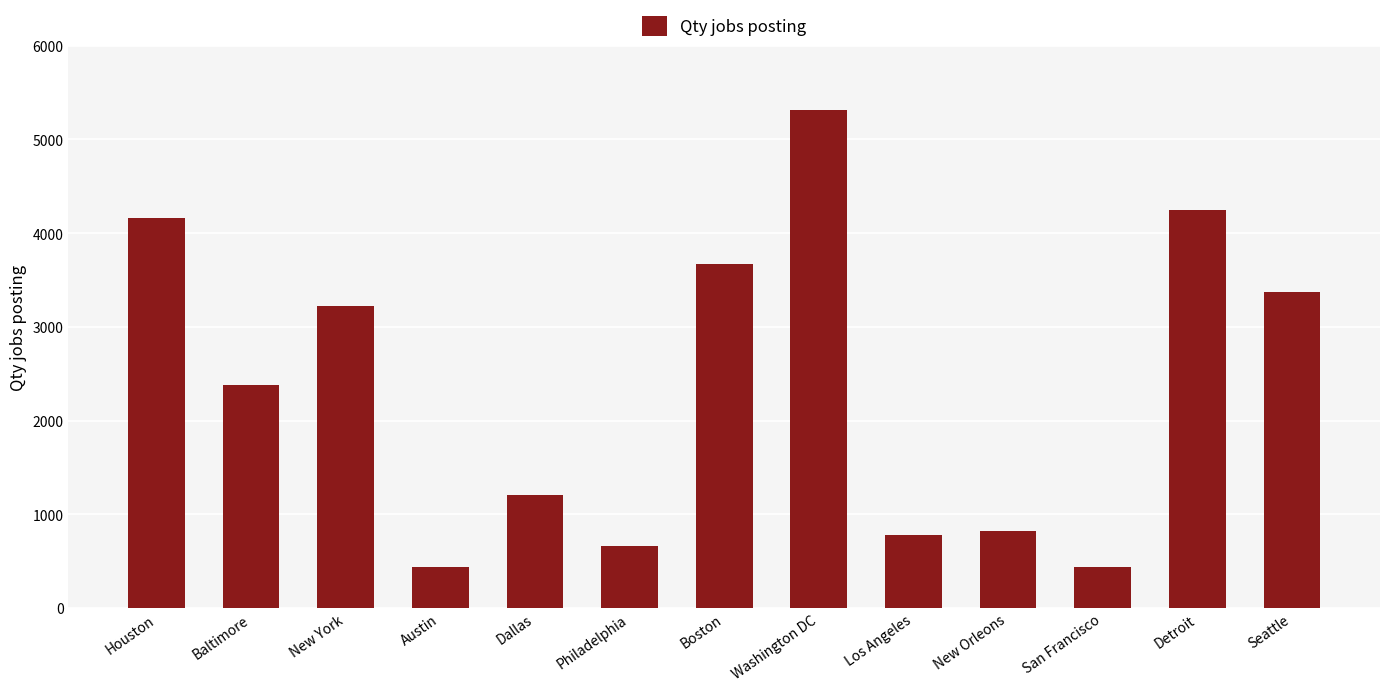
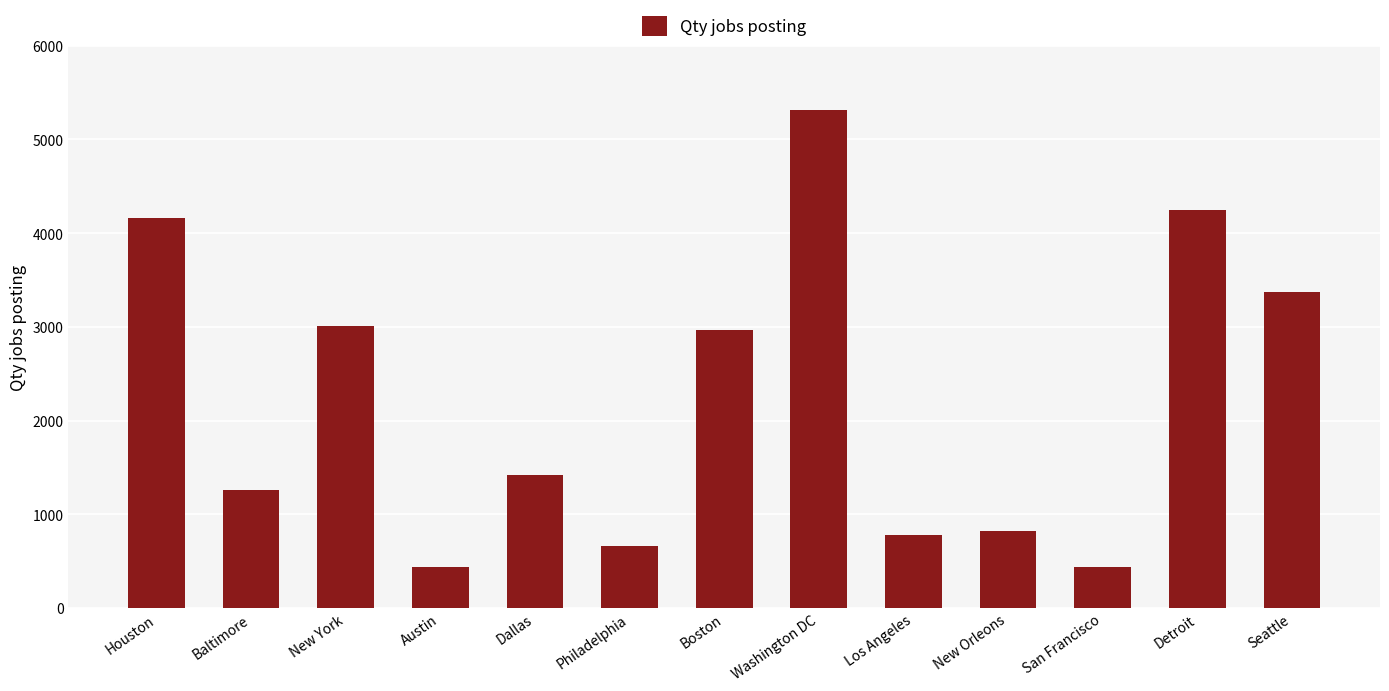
Baltimore: 2400 -> 1300
New York: 3200 -> 3000
Dallas: 1200 -> 1400
Boston: 3700 -> 3000
